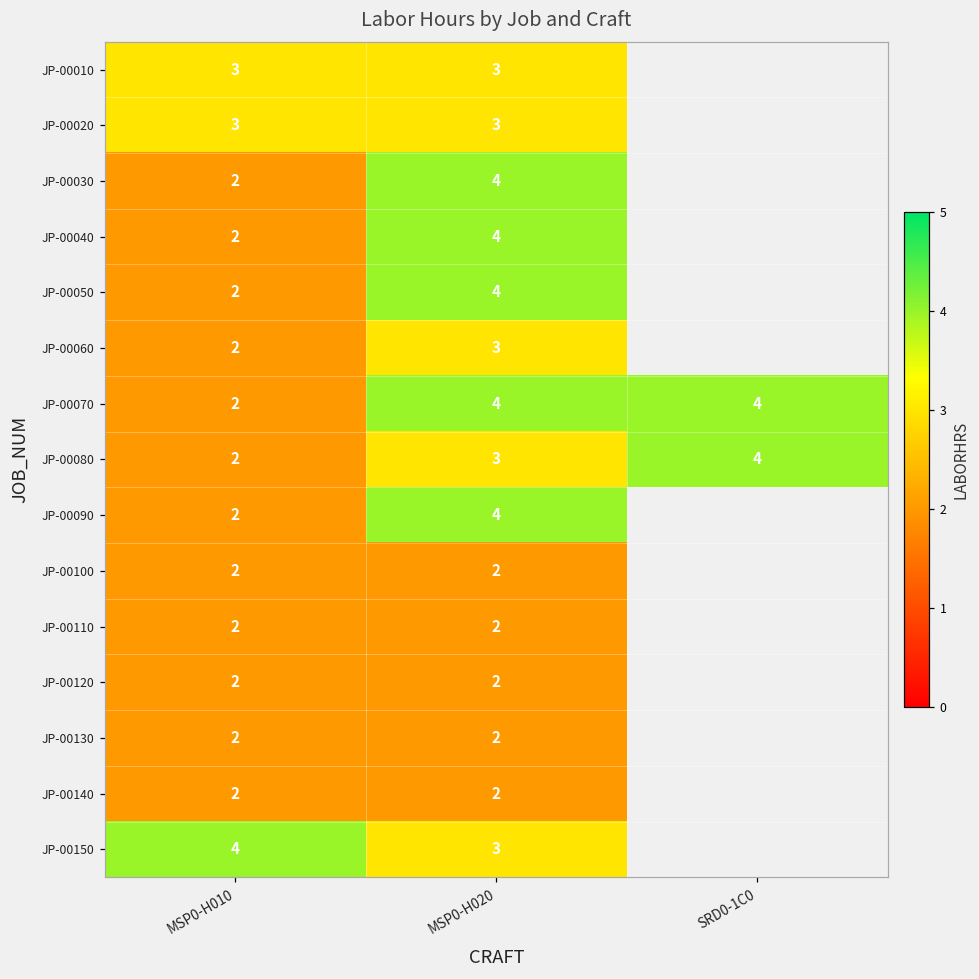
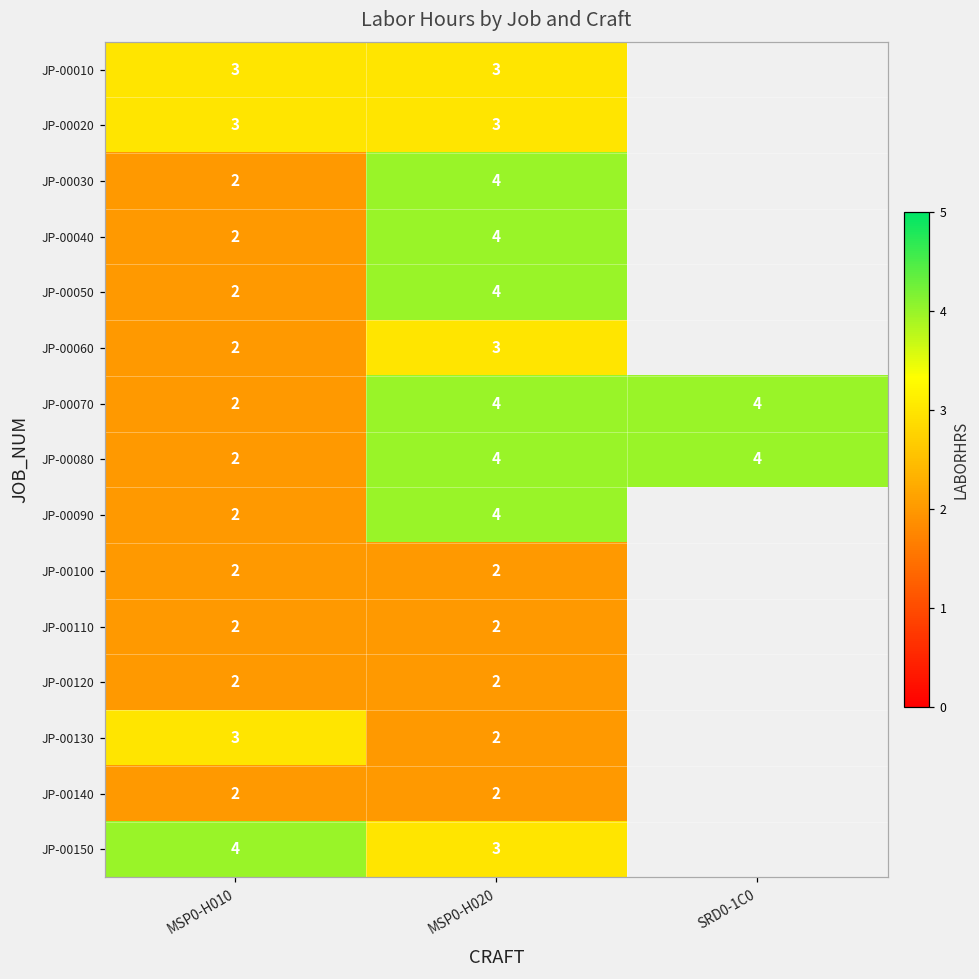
JP-00080, MSP0-H020: 3 -> 4
JP-00130, MSP0-H010: 2 -> 3
